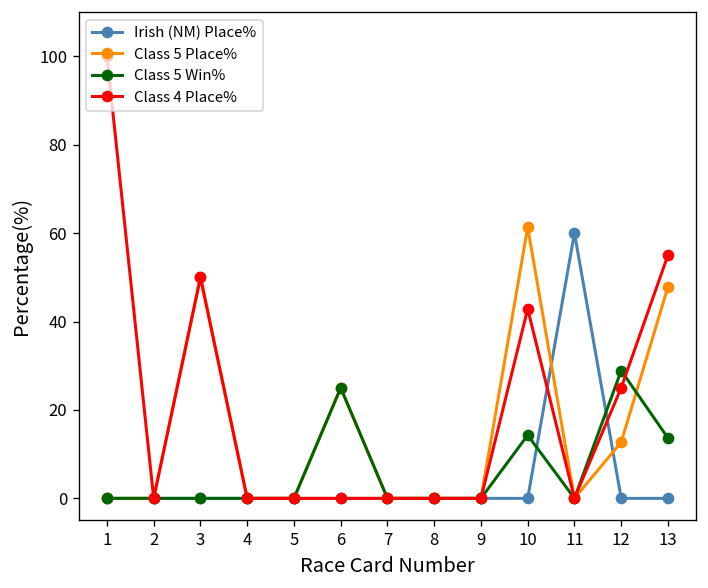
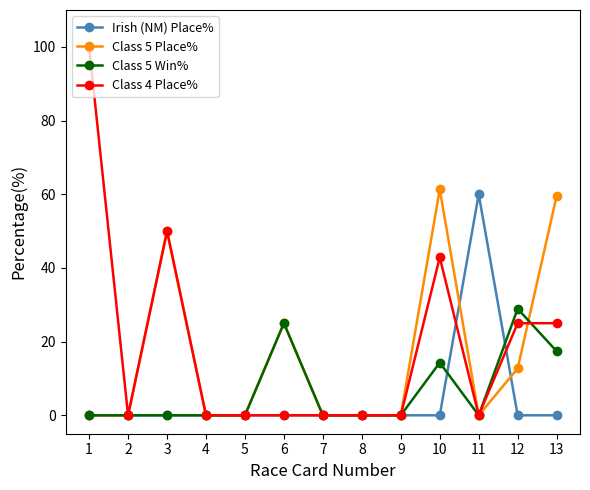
Class 5 Place%, 13: 48 -> 60
Class 5 Win%, 13: 14 -> 17
Class 4 Place%, 13: 55 -> 25
